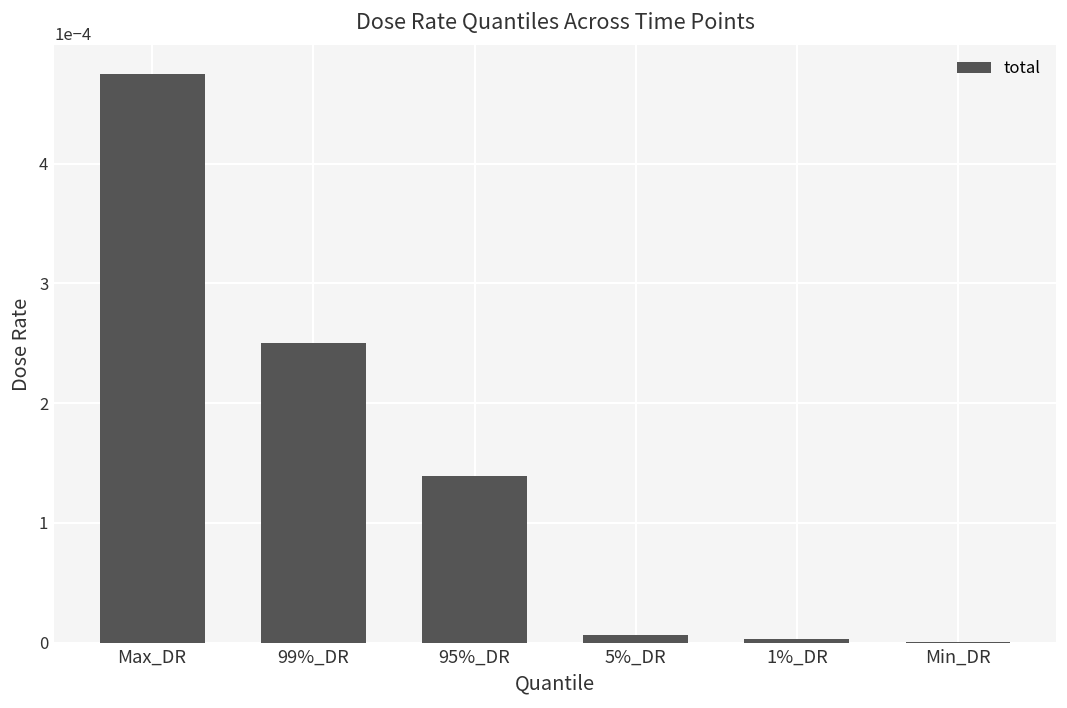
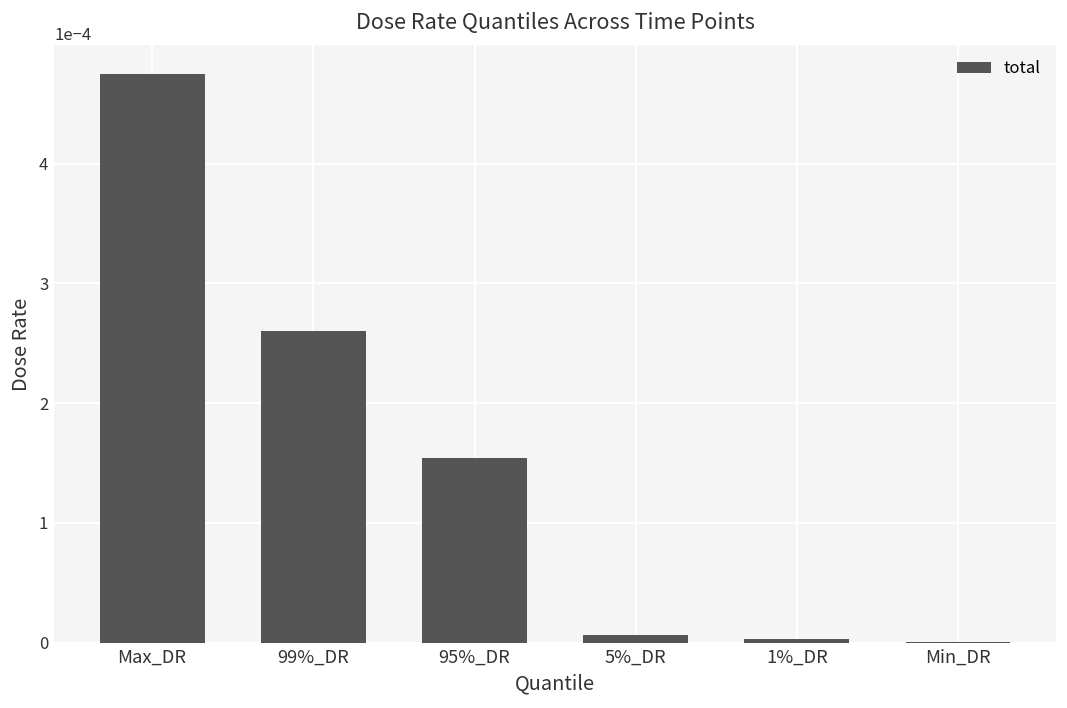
99%_DR: 0.00025 -> 0.00026
95%_DR: 0.00014 -> 0.00015
